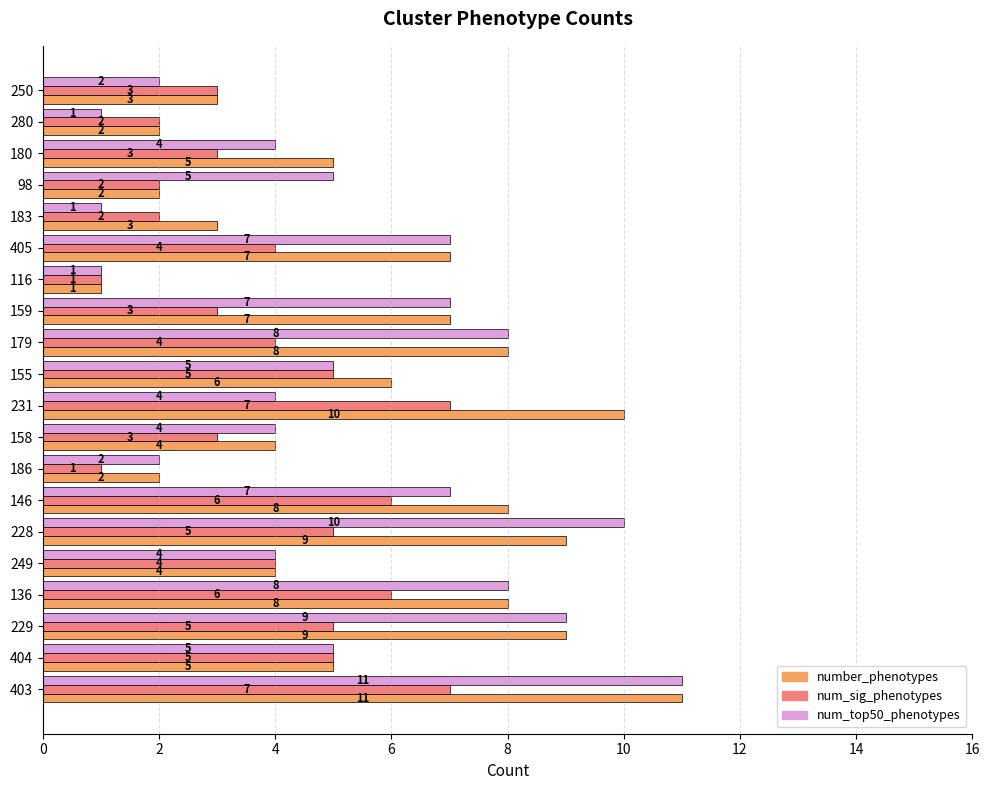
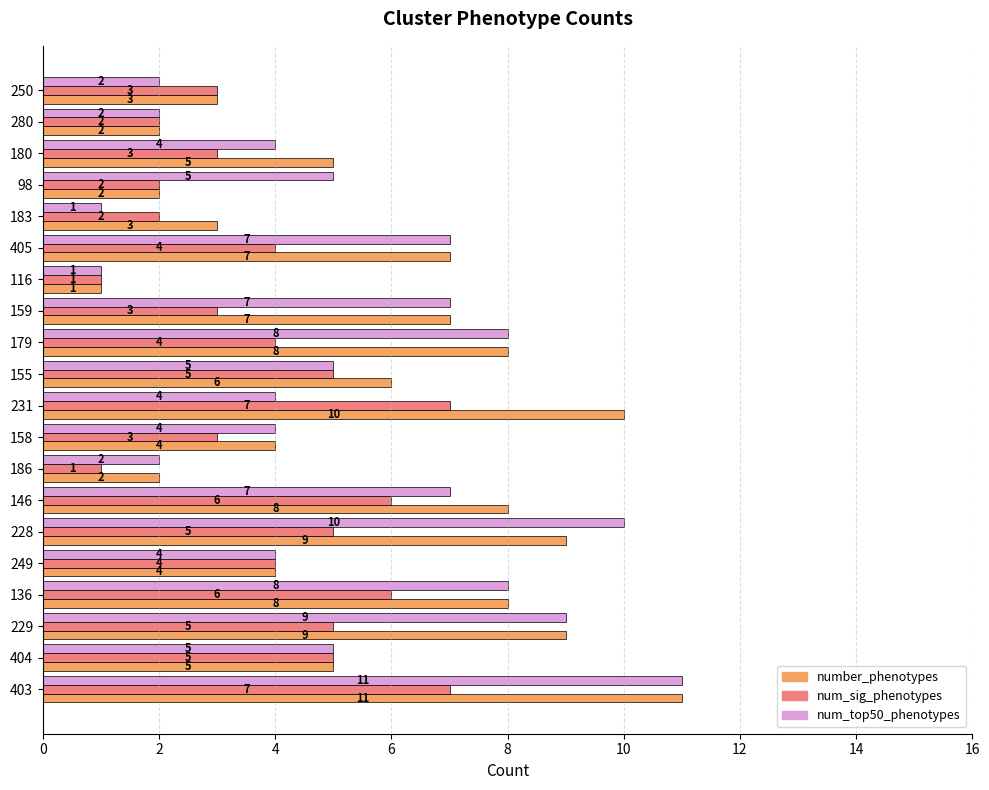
num_top50_phenotypes, 280: 1 -> 2
